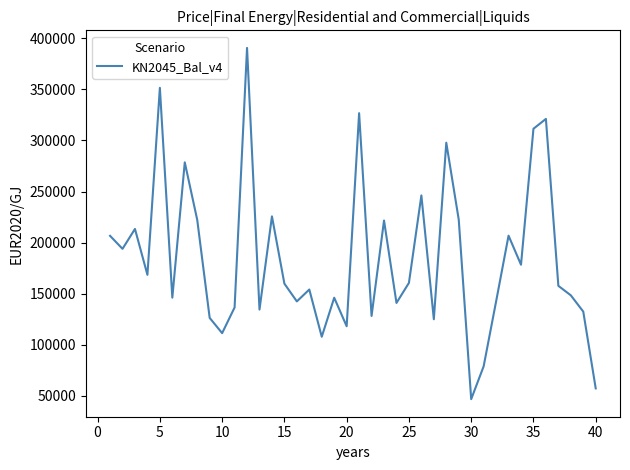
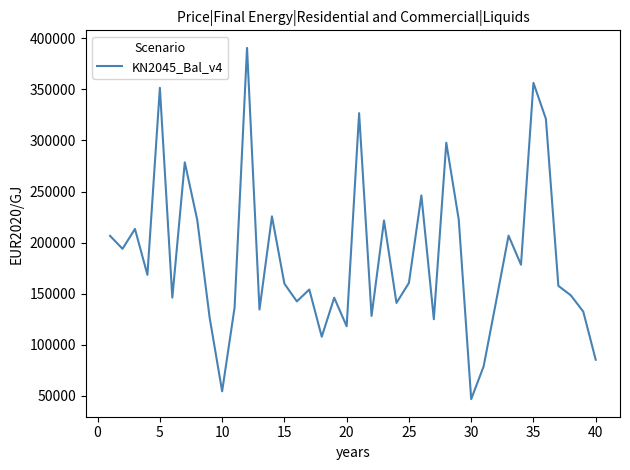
10: 111000 -> 55000
35: 311000 -> 356000
40: 57000 -> 85000
